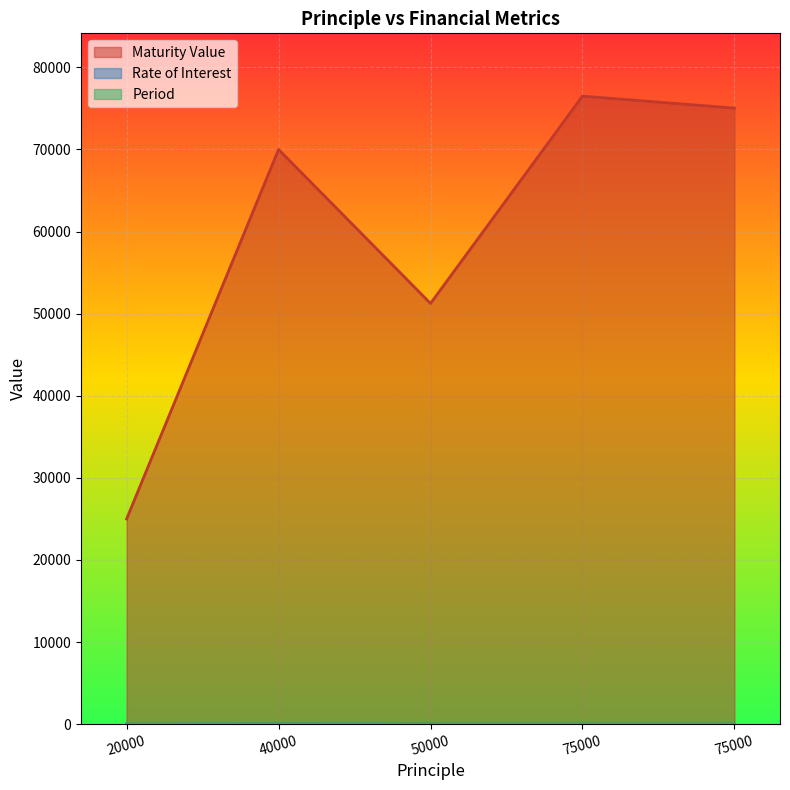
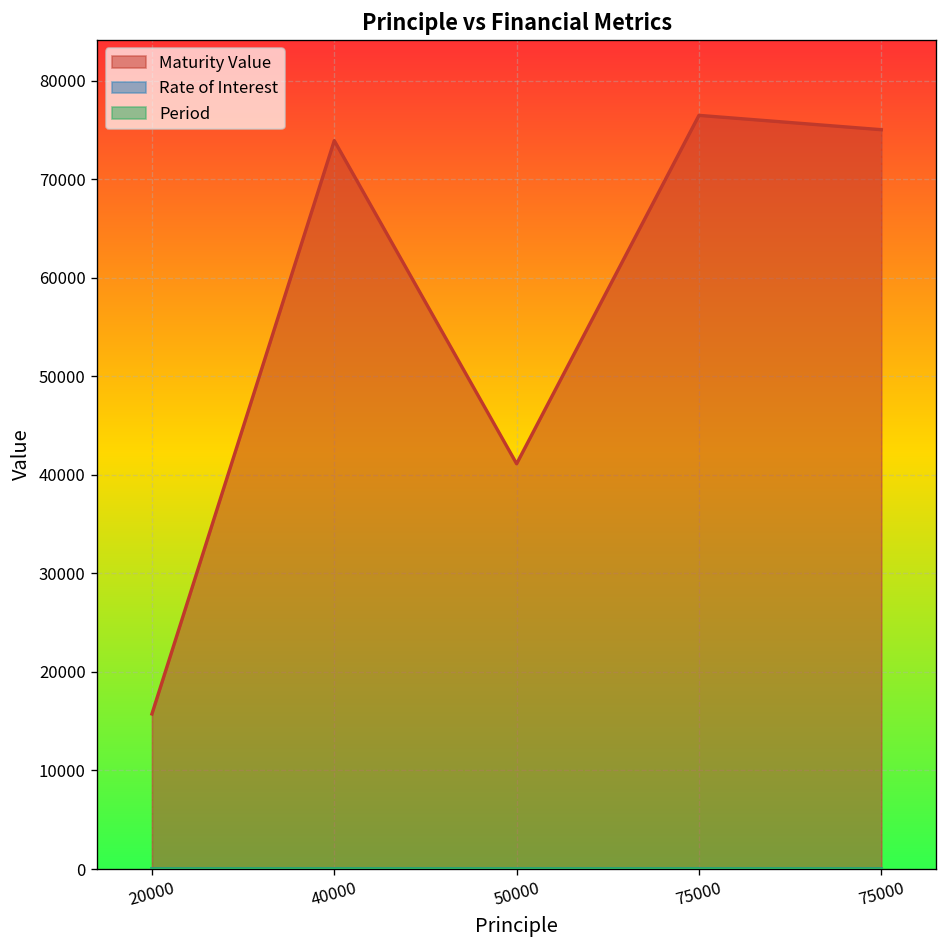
Maturity Value, 20000: 25000 -> 16000
Maturity Value, 40000: 70000 -> 74000
Maturity Value, 50000: 51000 -> 41000
